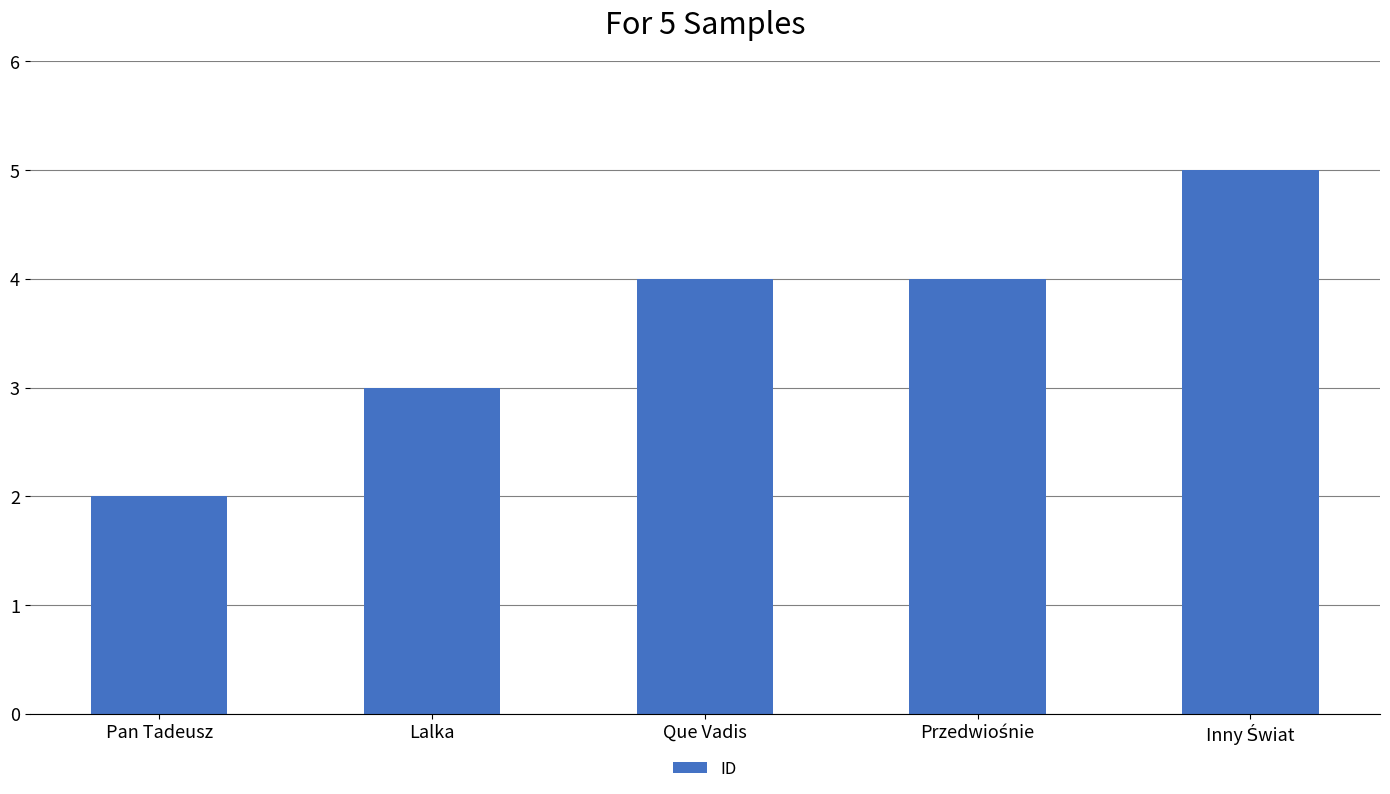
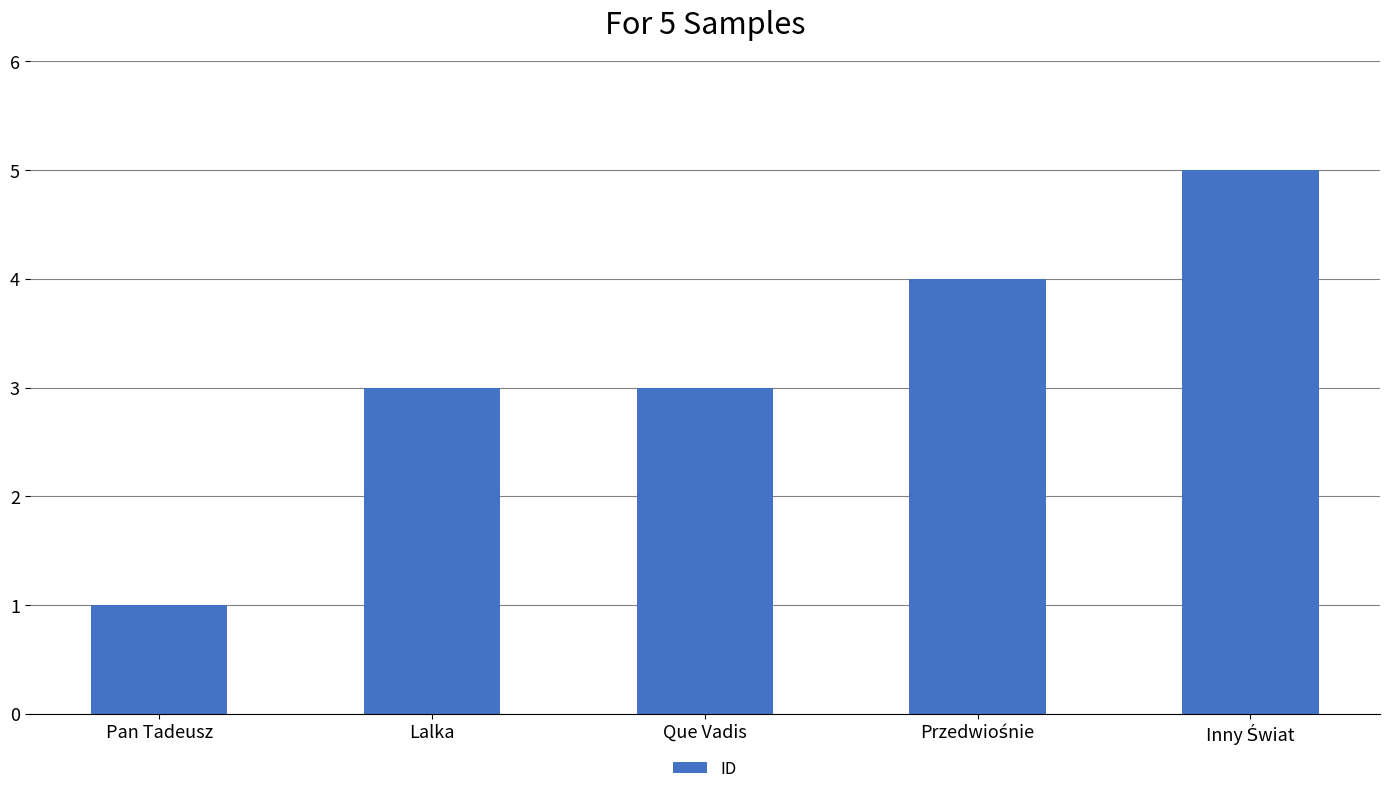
Pan Tadeusz: 2 -> 1
Que Vadis: 4 -> 3
